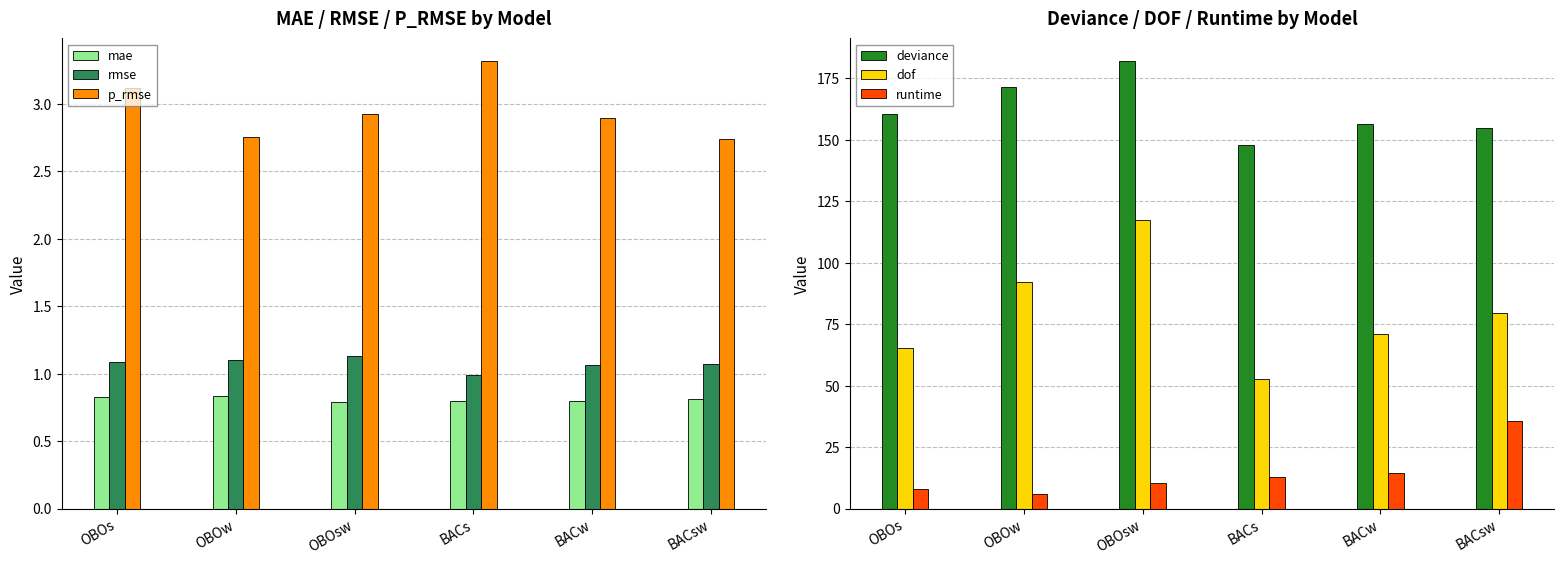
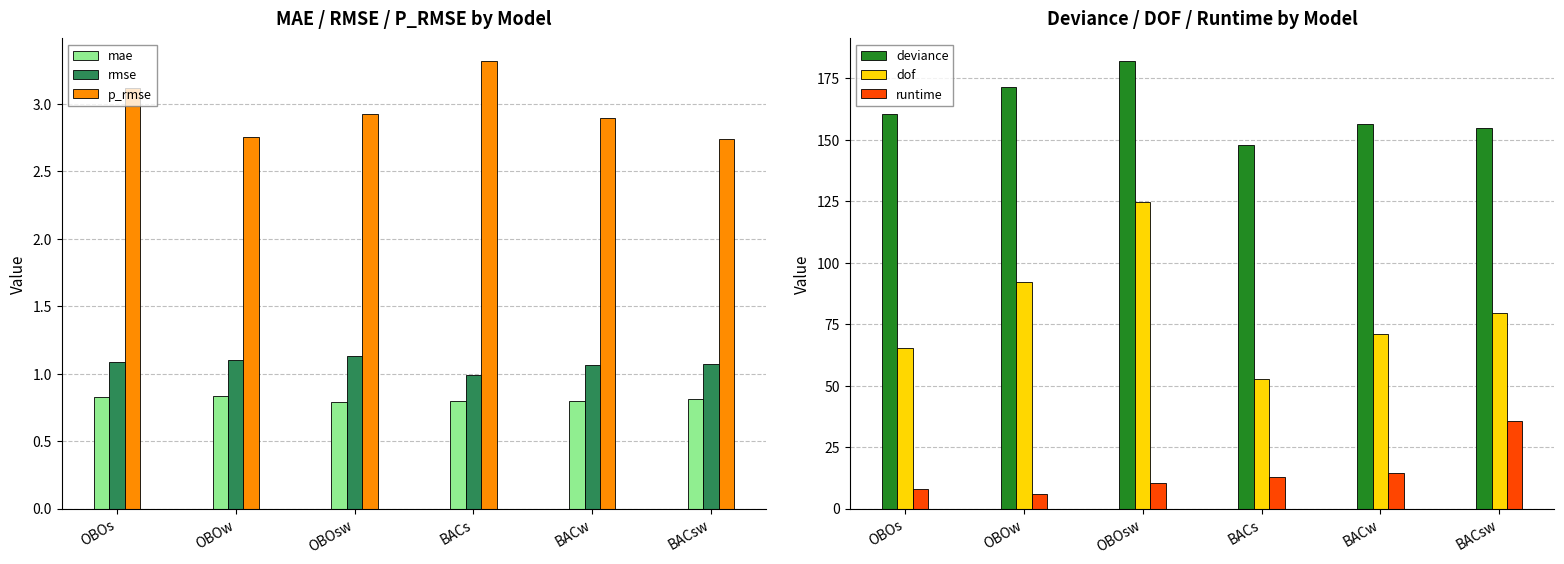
Deviance / DOF / Runtime by Model, dof, OBOsw: 117 -> 125
